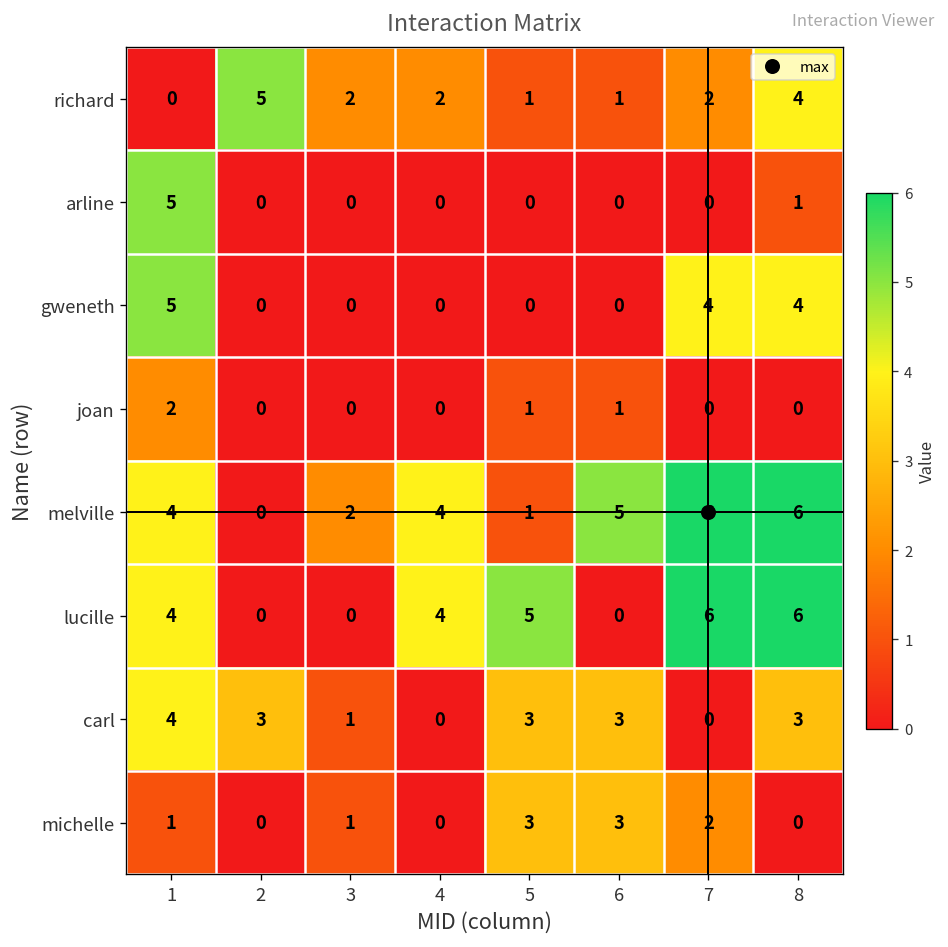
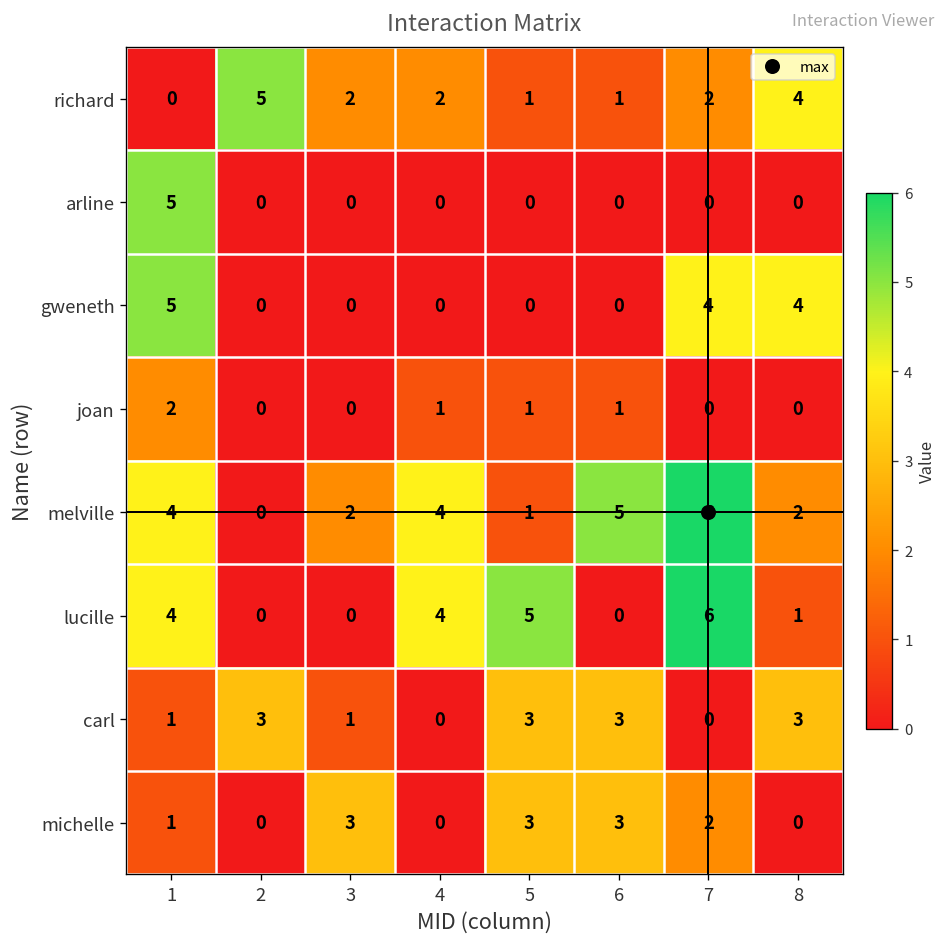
arline, 8: 1 -> 0
joan, 4: 0 -> 1
melville, 8: 6 -> 2
lucille, 8: 6 -> 1
carl, 1: 4 -> 1
michelle, 3: 1 -> 3
